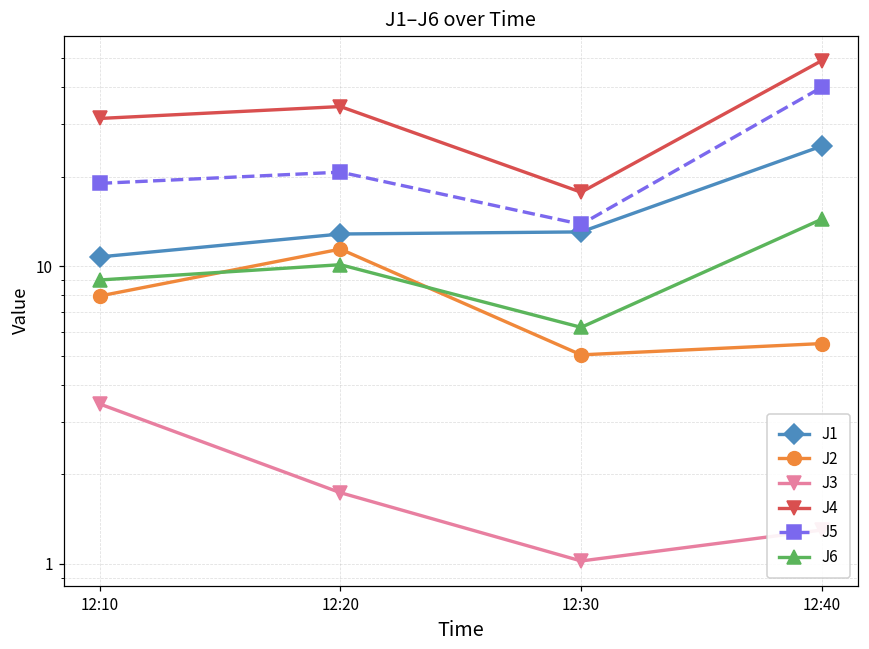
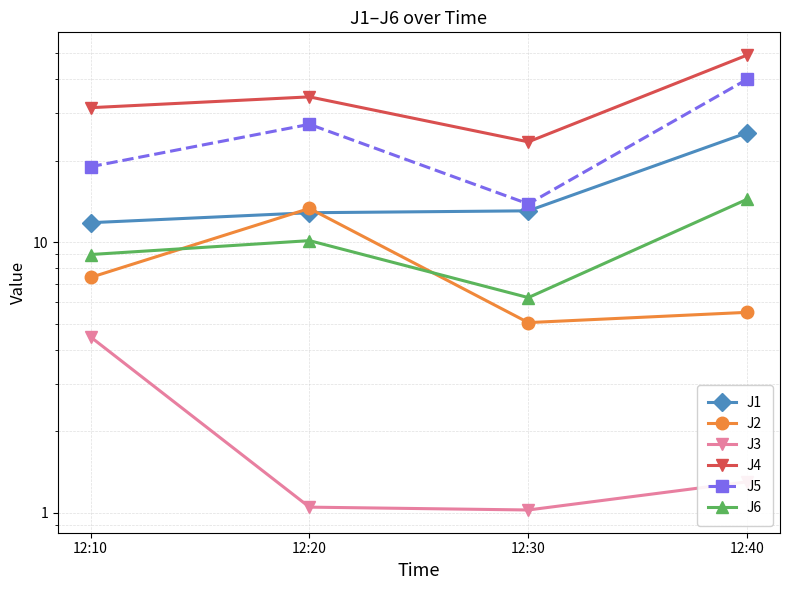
J1, 12:10: 10.8 -> 12
J2, 12:10: 7.9 -> 7.4
J3, 12:10: 3.4 -> 4.5
J2, 12:20: 11.4 -> 13
J3, 12:20: 1.7 -> 1.05
J5, 12:20: 21 -> 27
J4, 12:30: 18 -> 23
